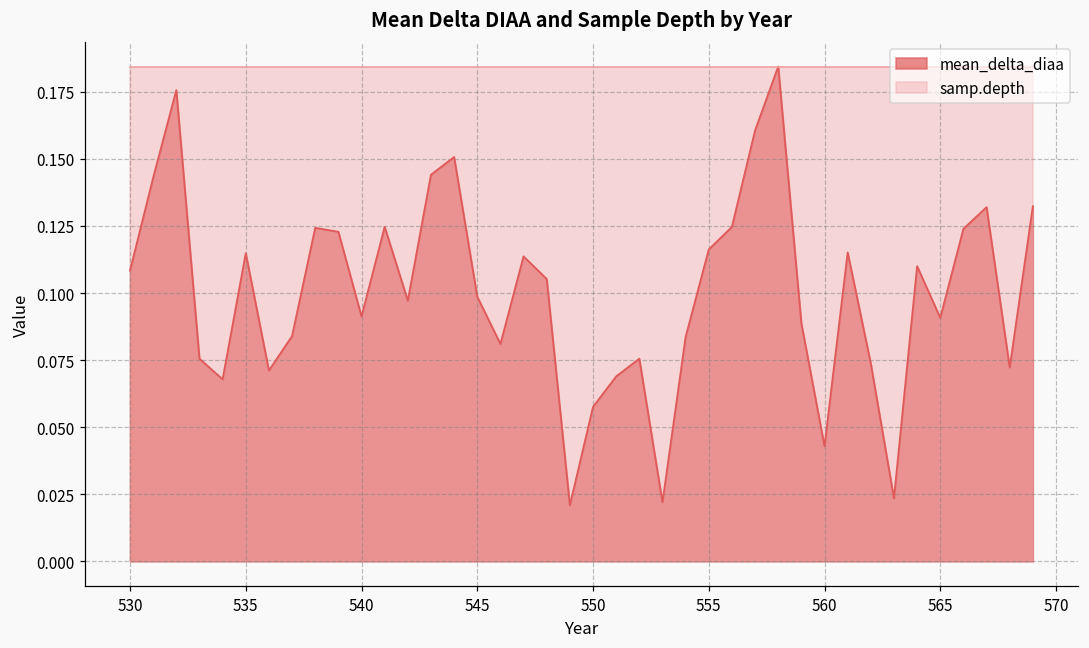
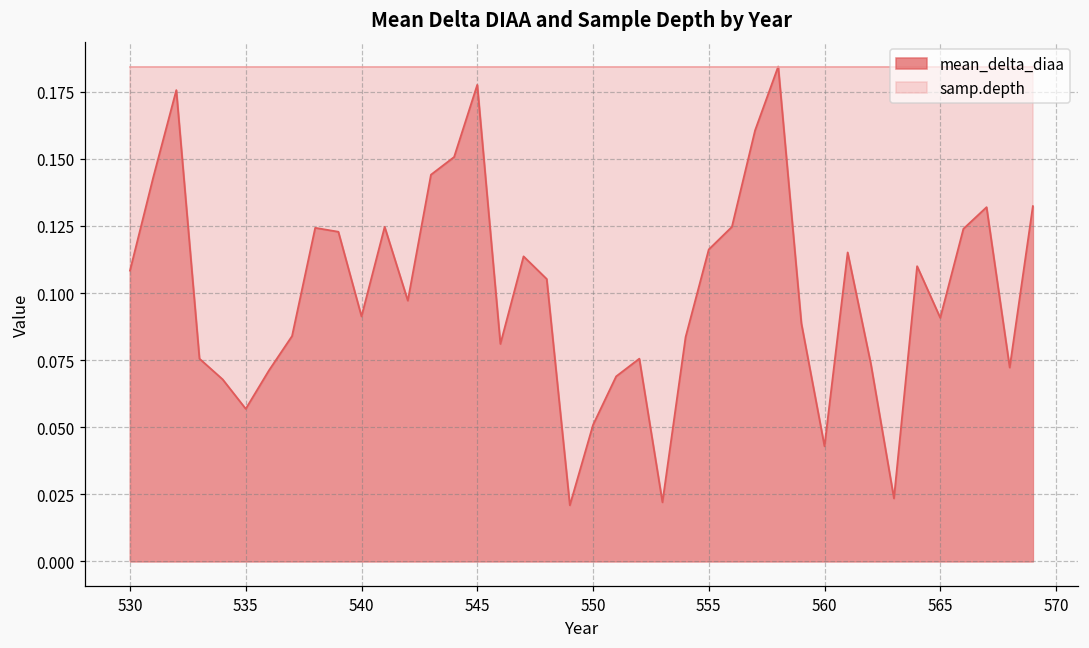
mean_delta_diaa, 535: 0.115 -> 0.057
mean_delta_diaa, 545: 0.099 -> 0.178
mean_delta_diaa, 550: 0.058 -> 0.051
